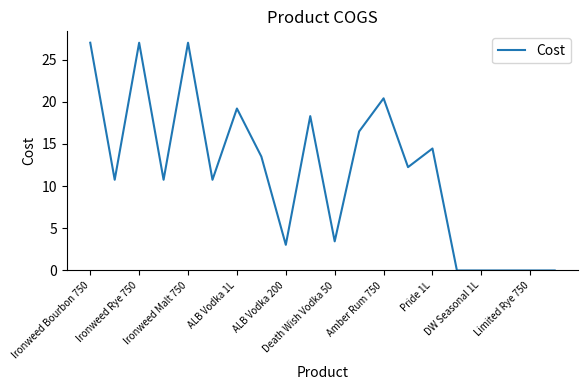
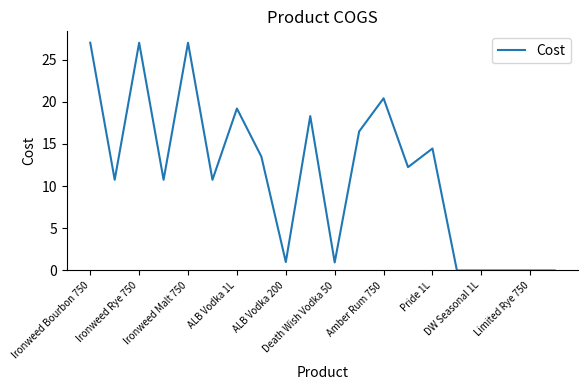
ALB Vodka 200: 3 -> 1
Death Wish Vodka 50: 3 -> 1
